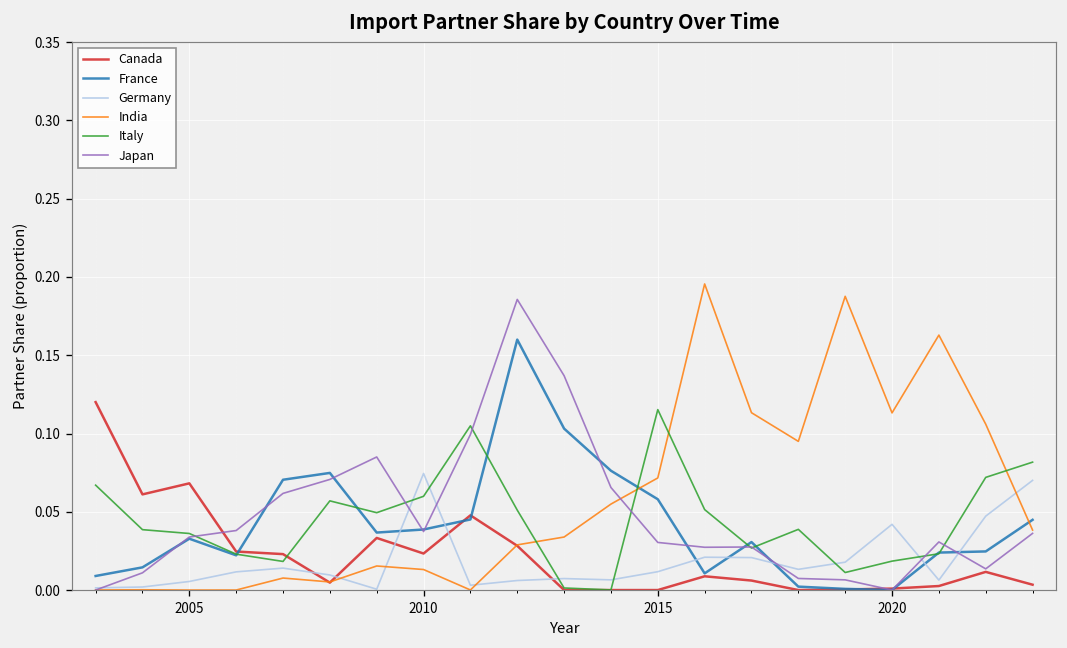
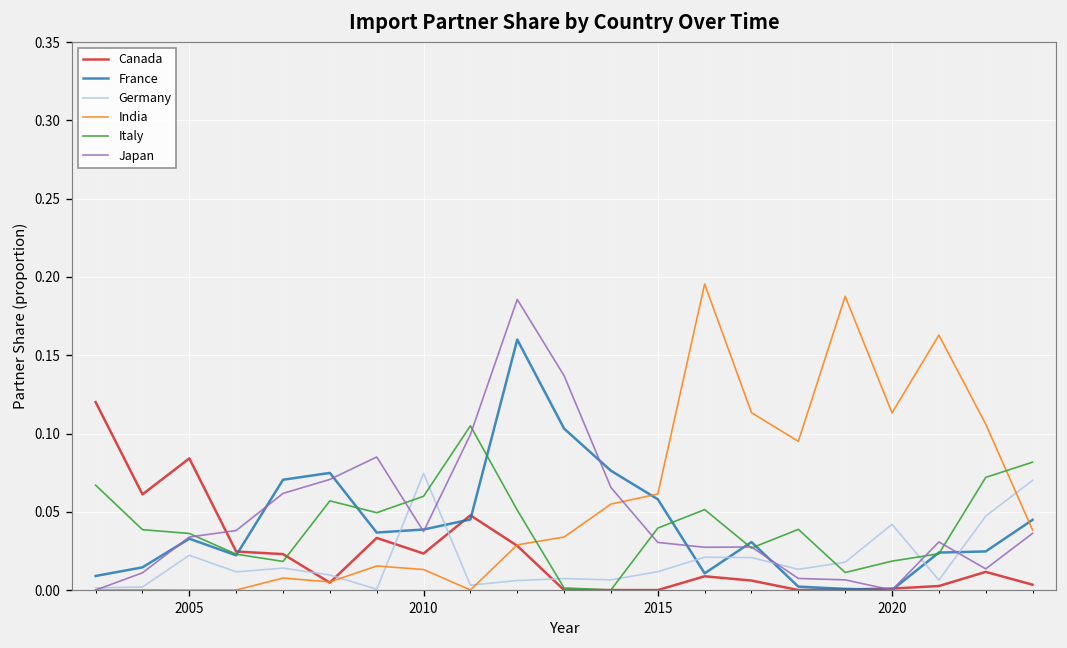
Canada, 2005: 0.068 -> 0.084
Germany, 2005: 0.005 -> 0.022
India, 2015: 0.072 -> 0.061
Italy, 2015: 0.115 -> 0.040
